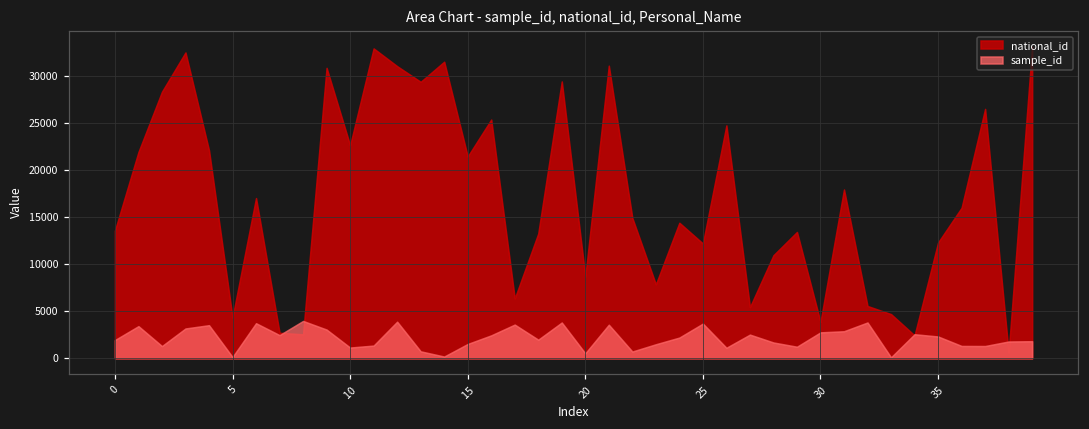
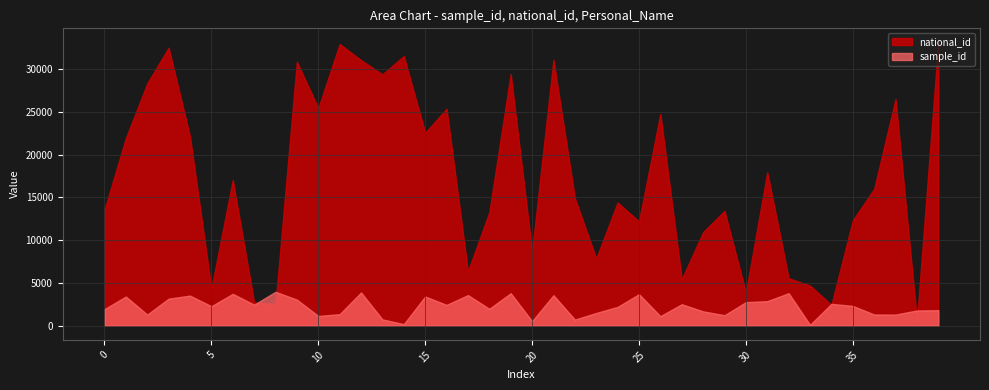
sample_id, 5: 0 -> 2000
national_id, 10: 23000 -> 25000
national_id, 15: 21000 -> 23000
sample_id, 15: 2000 -> 3000
